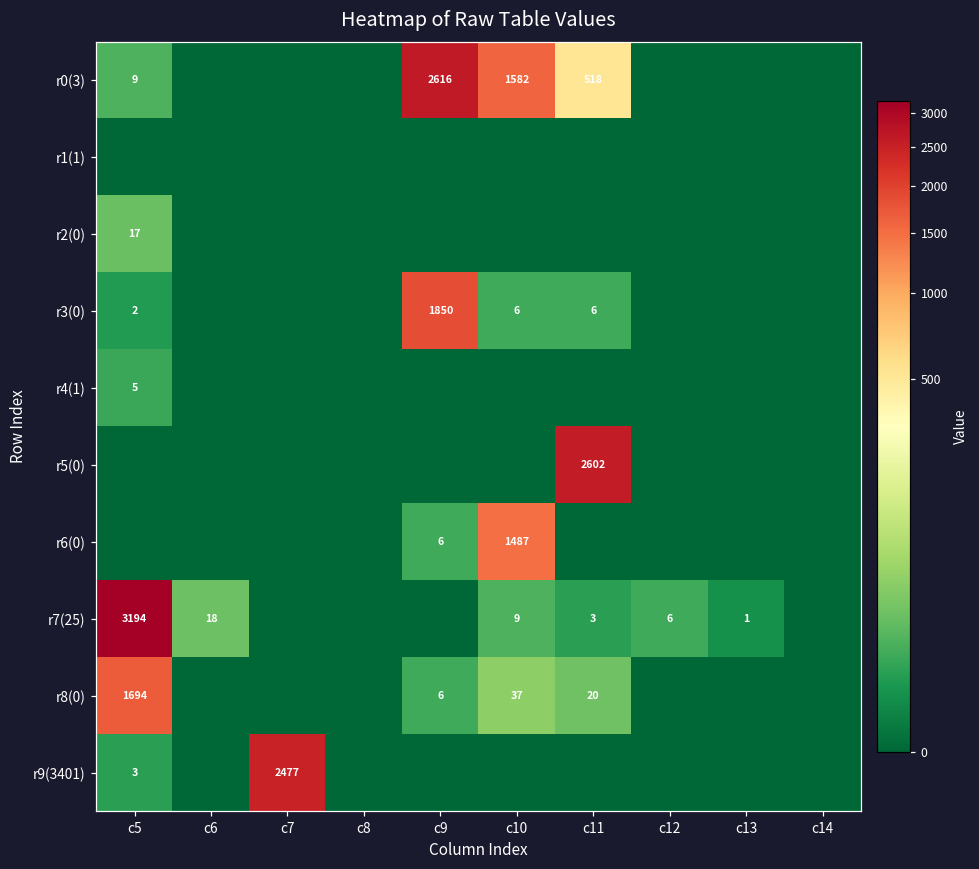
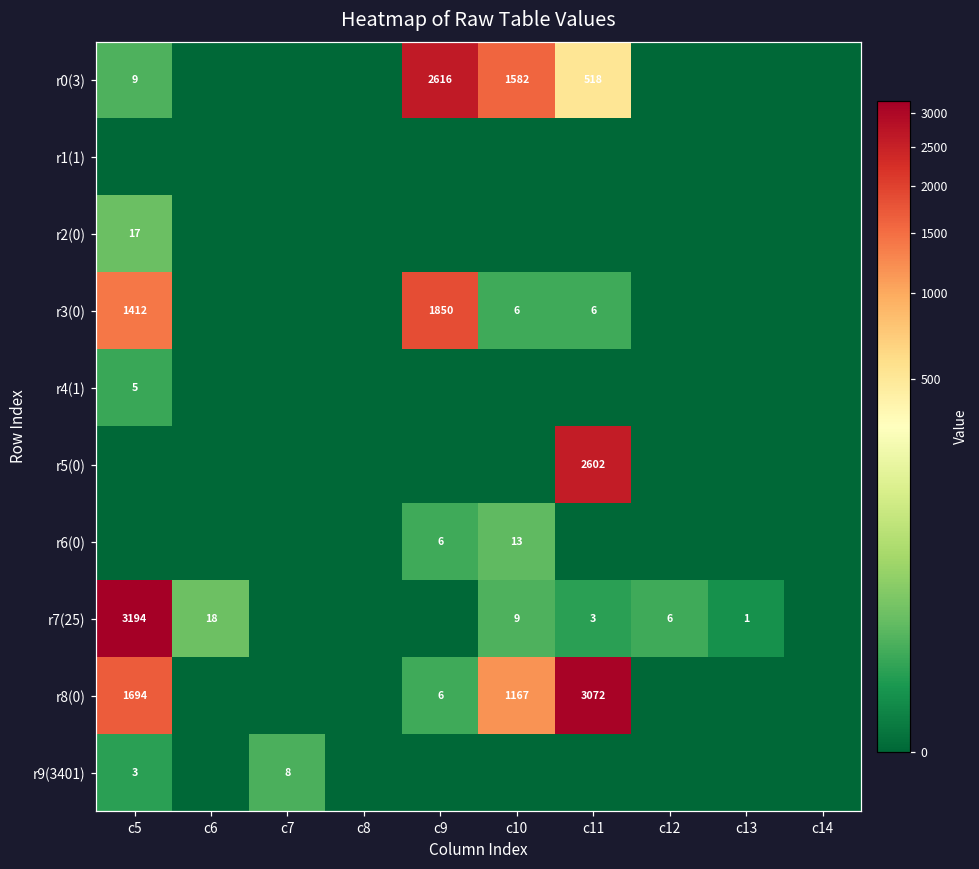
r3(0), c5: 2 -> 1412
r6(0), c10: 1487 -> 13
r8(0), c10: 37 -> 1167
r8(0), c11: 20 -> 3072
r9(3401), c7: 2477 -> 8
